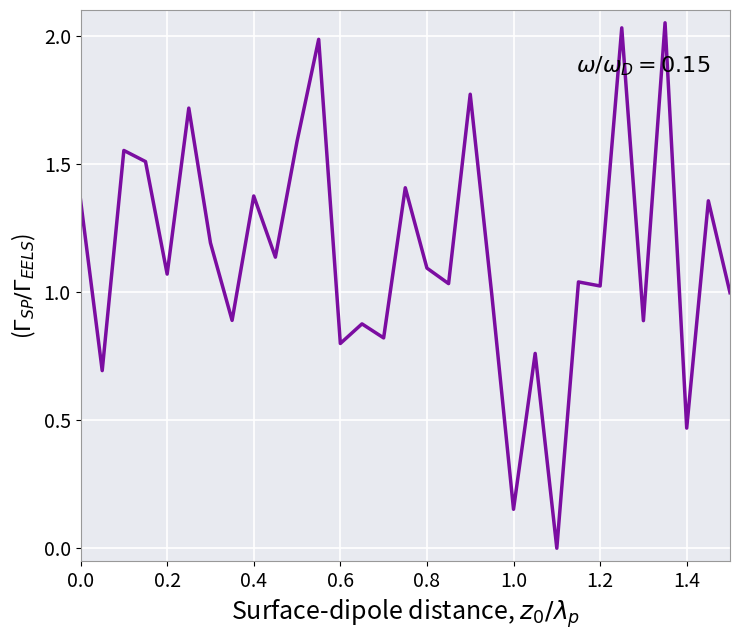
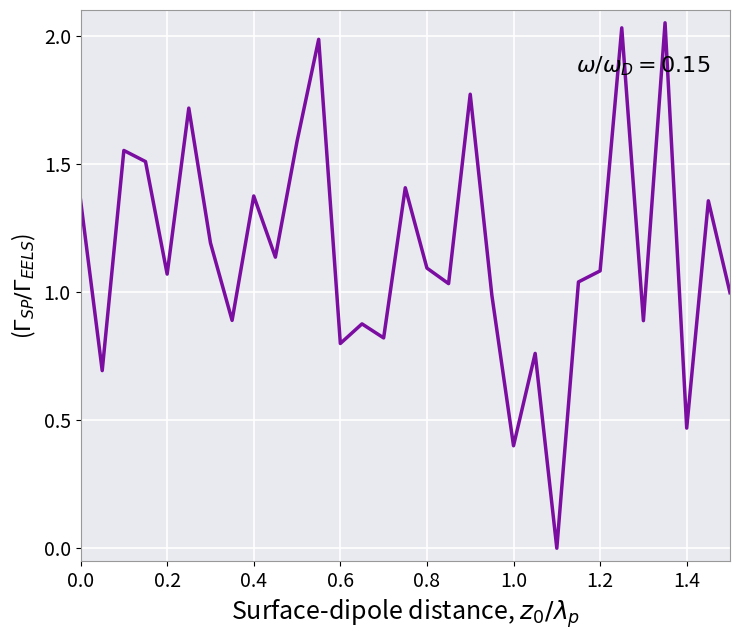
1.0: 0.15 -> 0.40
1.2: 1.02 -> 1.08
